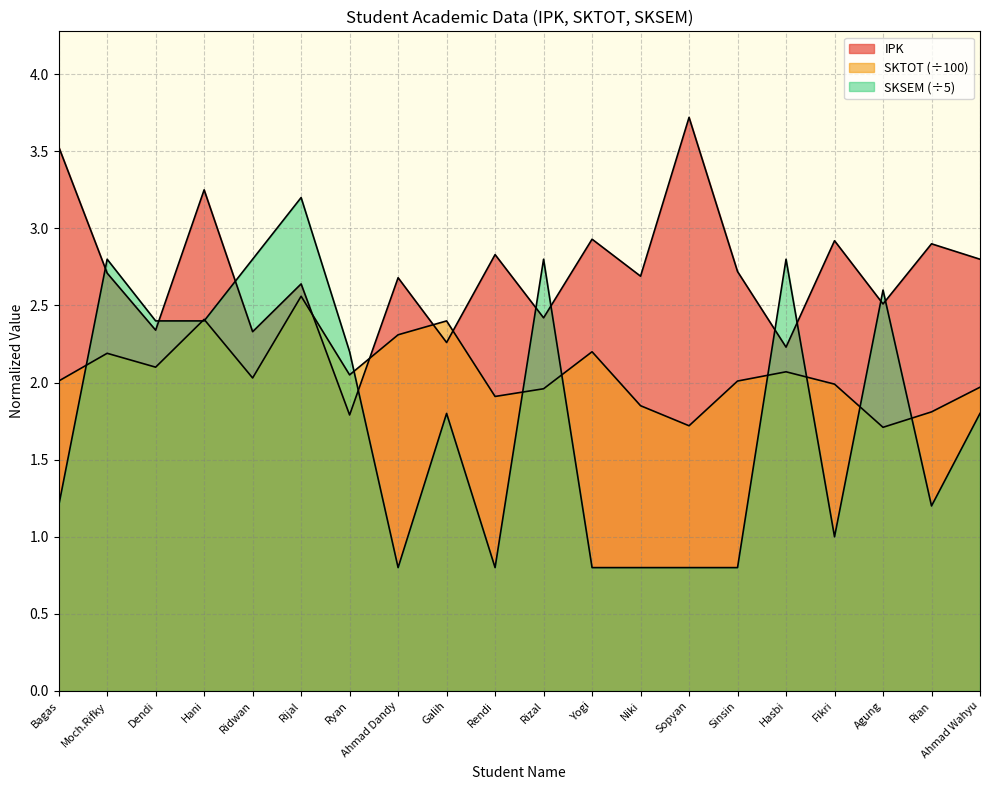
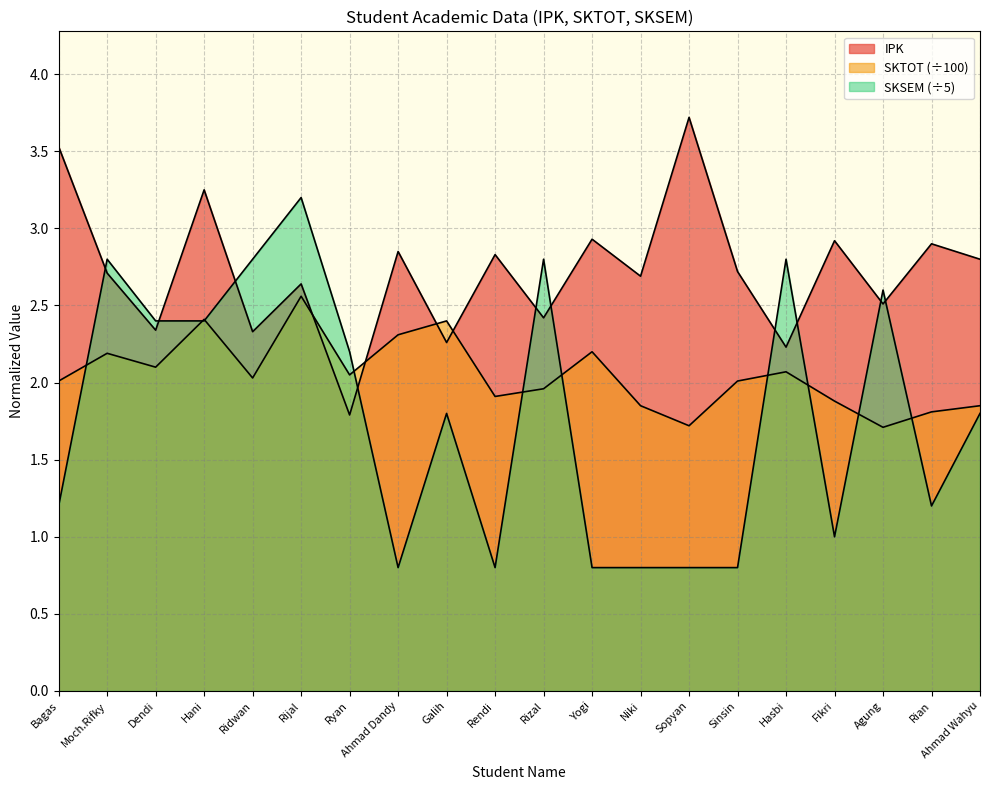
IPK, Ahmad Dandy: 2.68 -> 2.85
SKTOT (÷100), Fikri: 1.99 -> 1.88
SKTOT (÷100), Ahmad Wahyu: 1.97 -> 1.85
